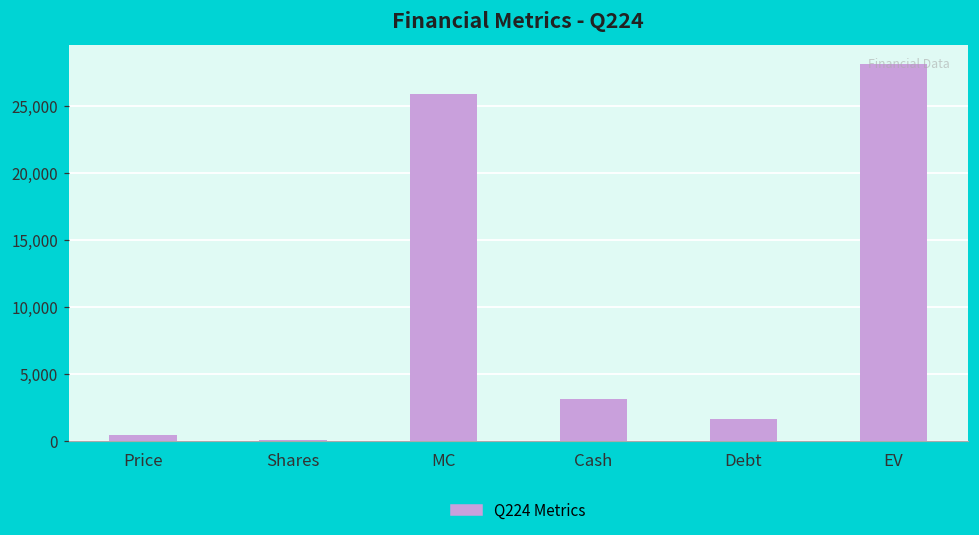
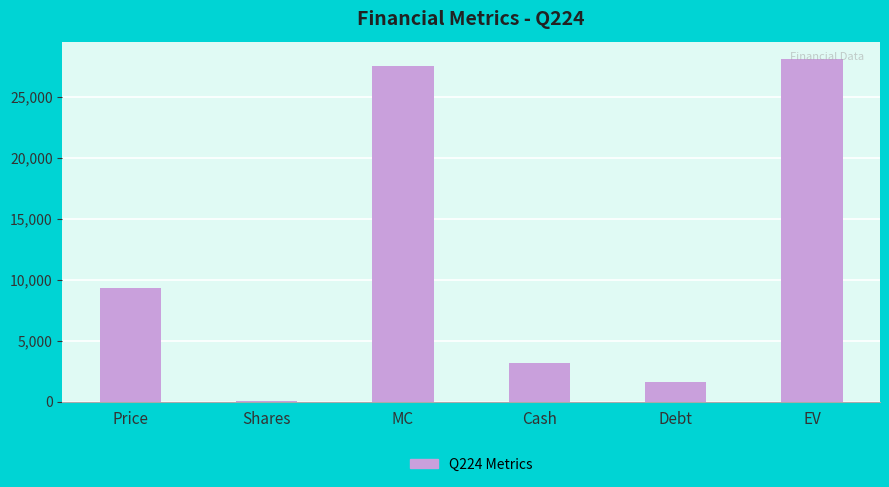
Price: 500 -> 9,300
MC: 25,900 -> 27,500
